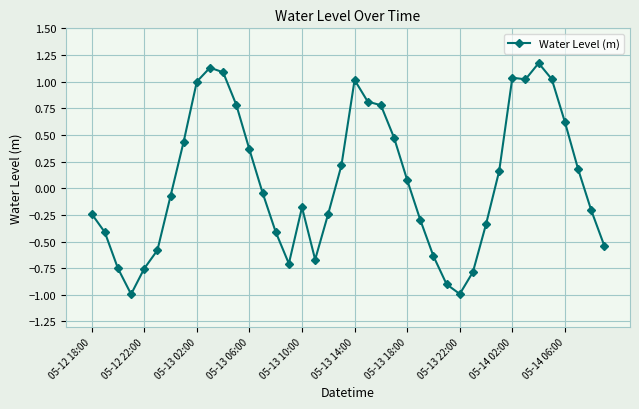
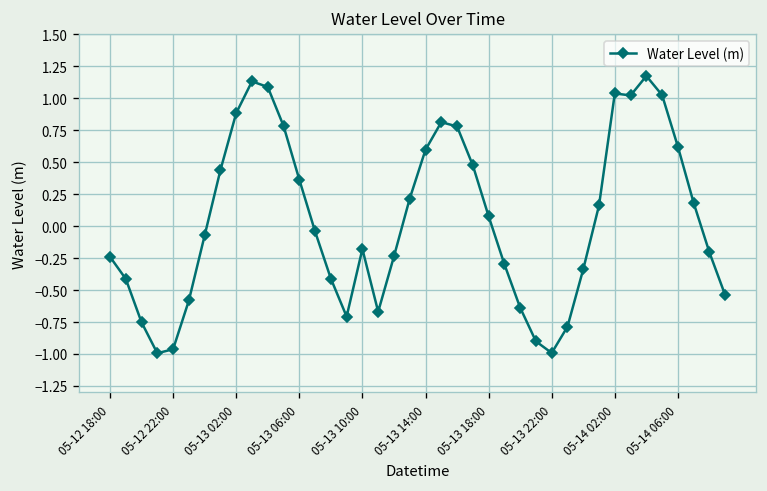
05-12 22:00: -0.75 -> -0.96
05-13 02:00: 1.00 -> 0.88
05-13 14:00: 1.02 -> 0.60
